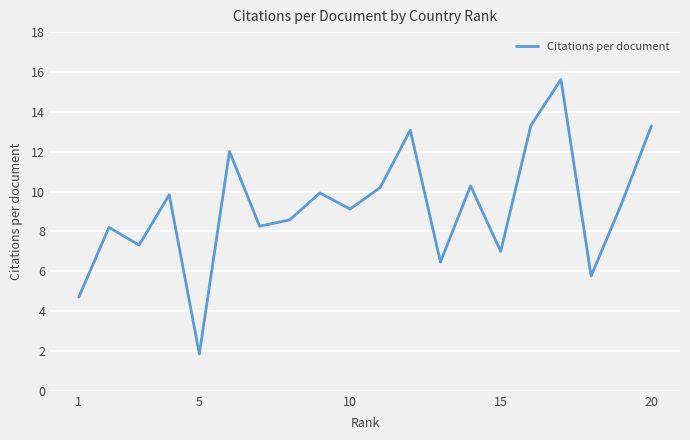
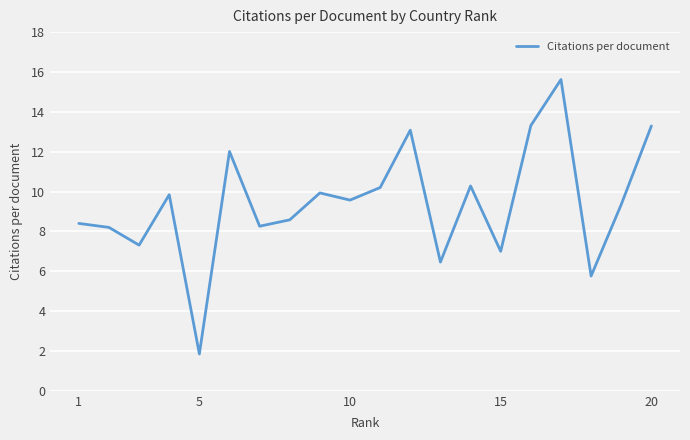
1: 4.7 -> 8.4
10: 9.1 -> 9.6
